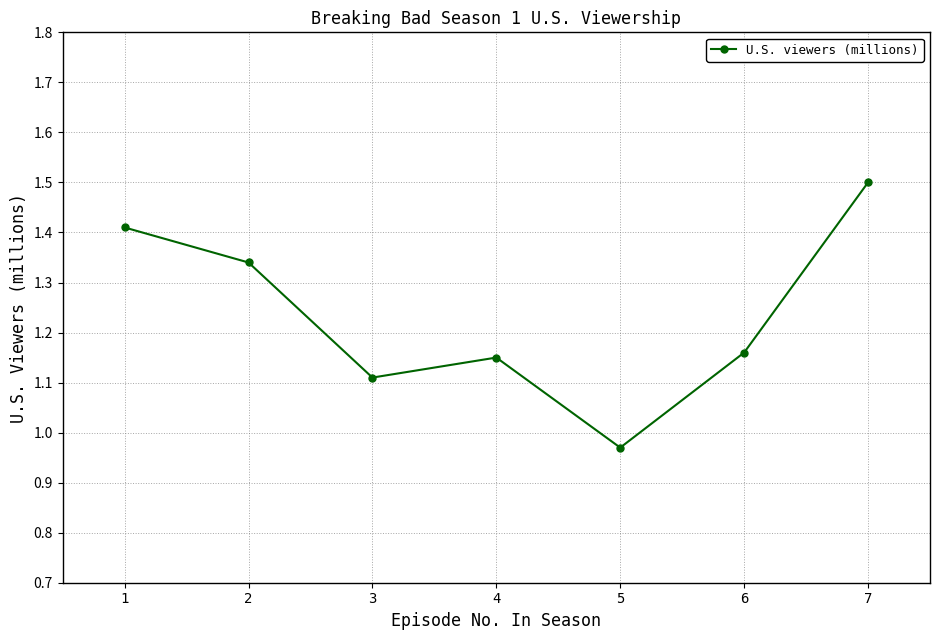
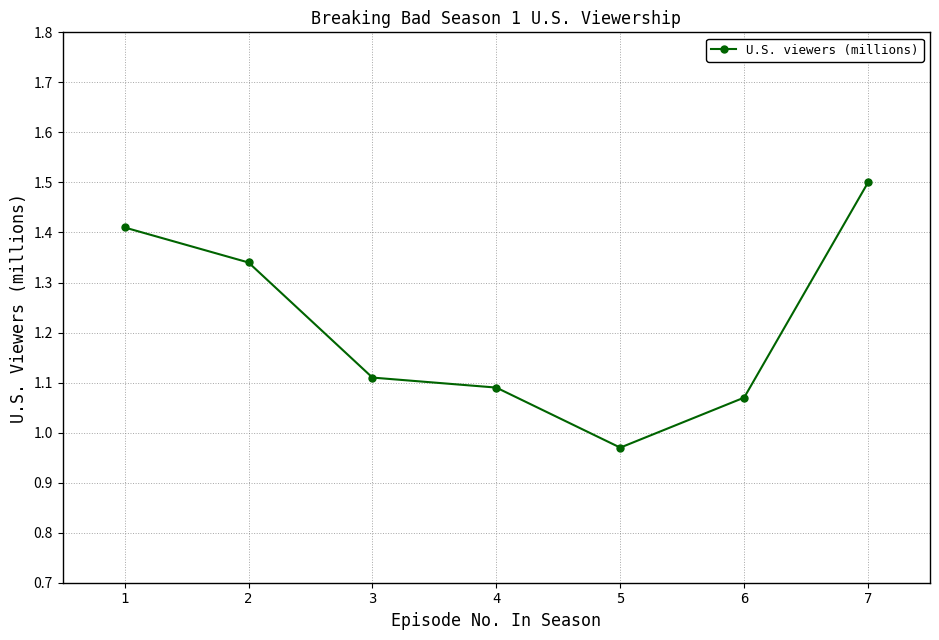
4: 1.15 -> 1.09
6: 1.16 -> 1.07
